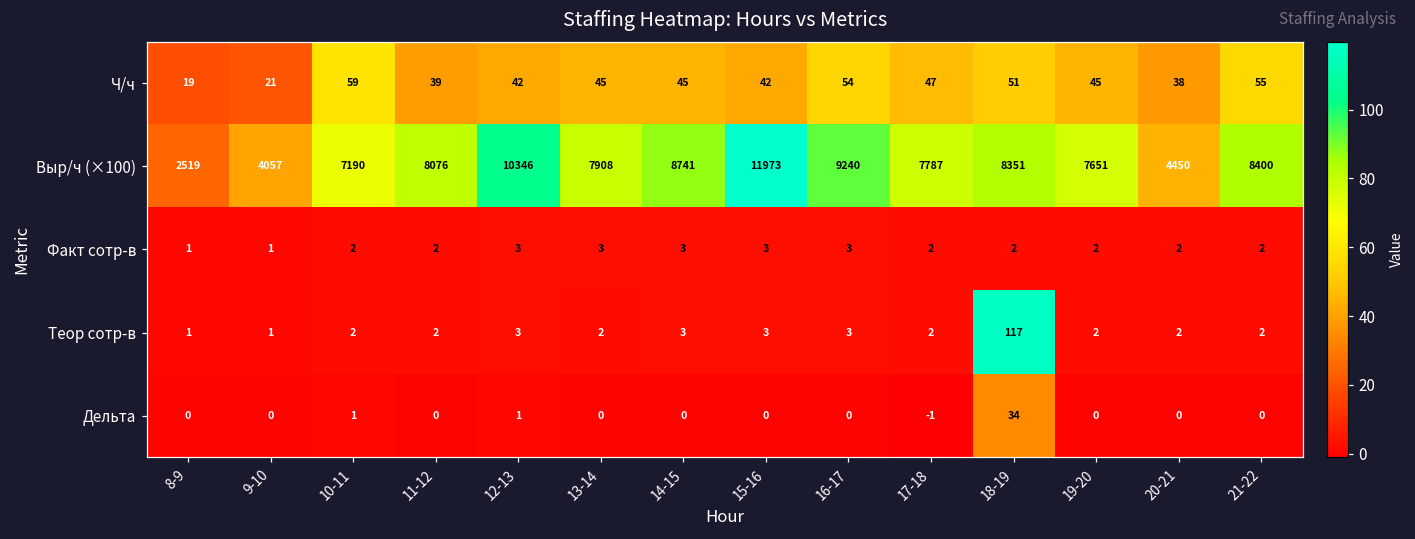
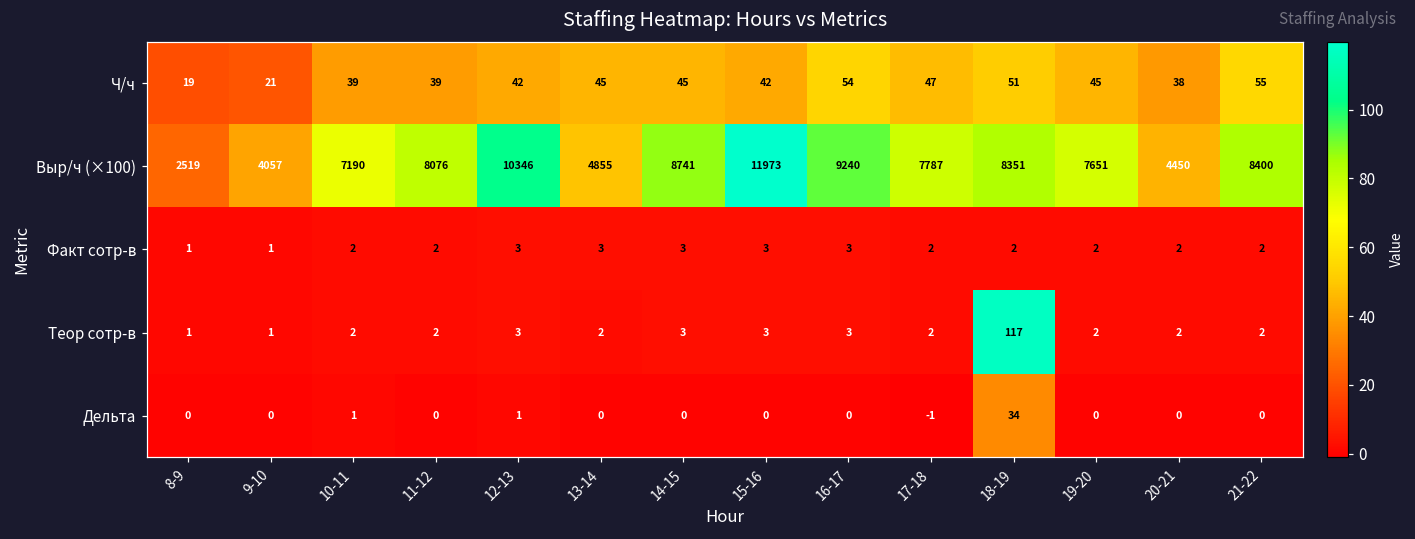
Ч/ч, 10-11: 59 -> 39
Выр/ч (×100), 13-14: 7908 -> 4855
